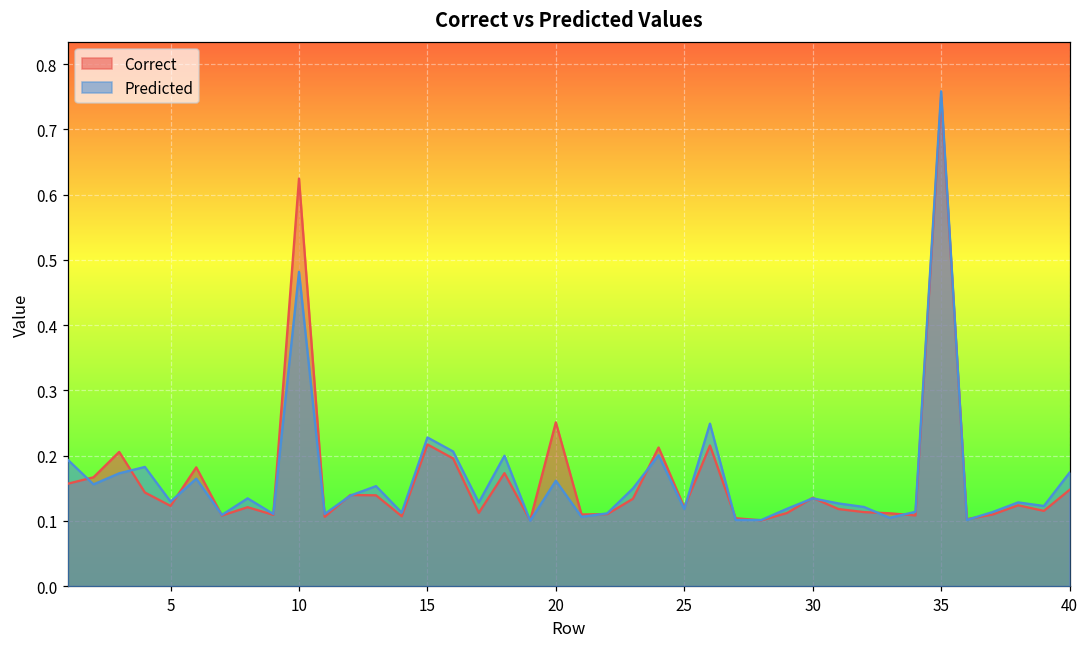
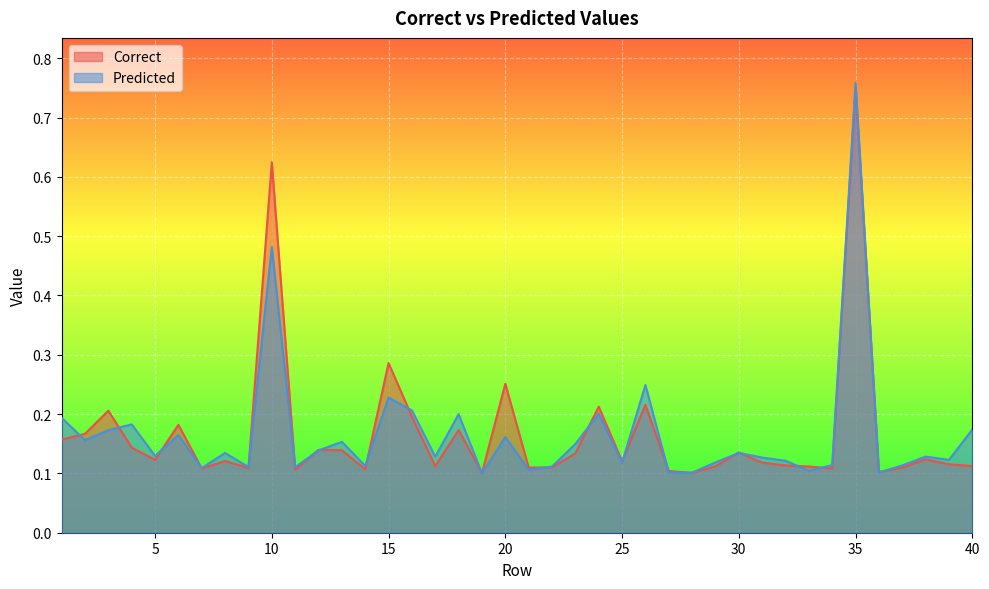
Correct, 15: 0.22 -> 0.29
Correct, 40: 0.15 -> 0.11
